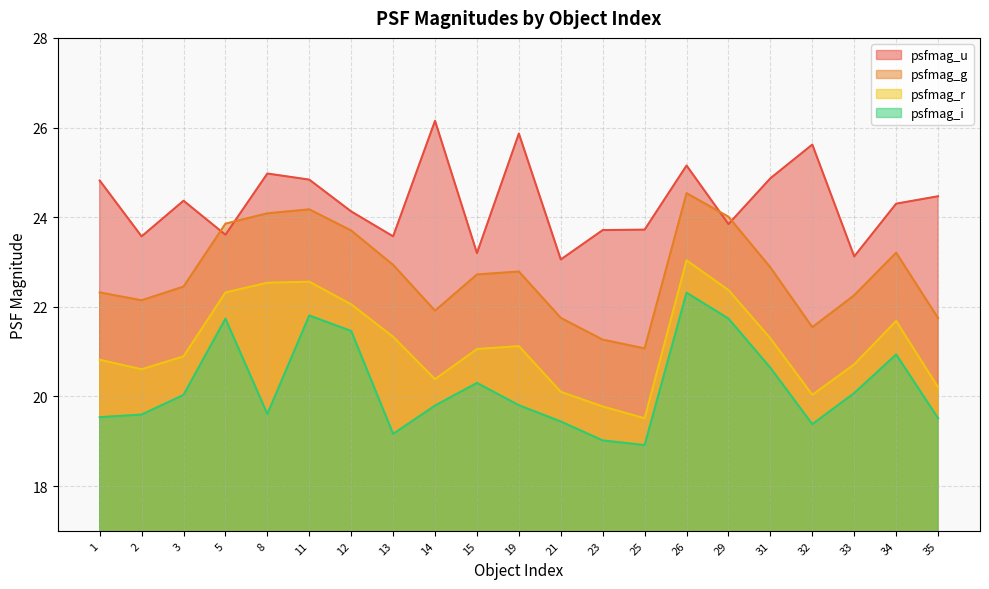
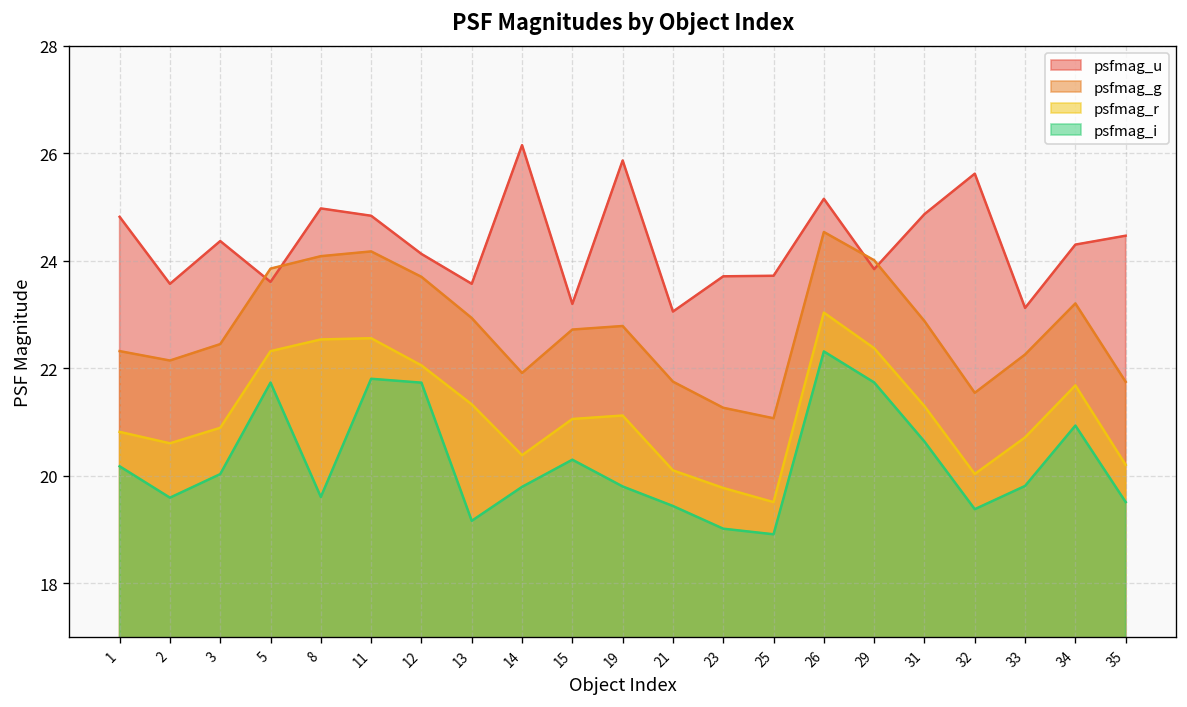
psfmag_i, 1: 19.5 -> 20.2
psfmag_i, 12: 21.5 -> 21.7
psfmag_i, 33: 20.1 -> 19.8
